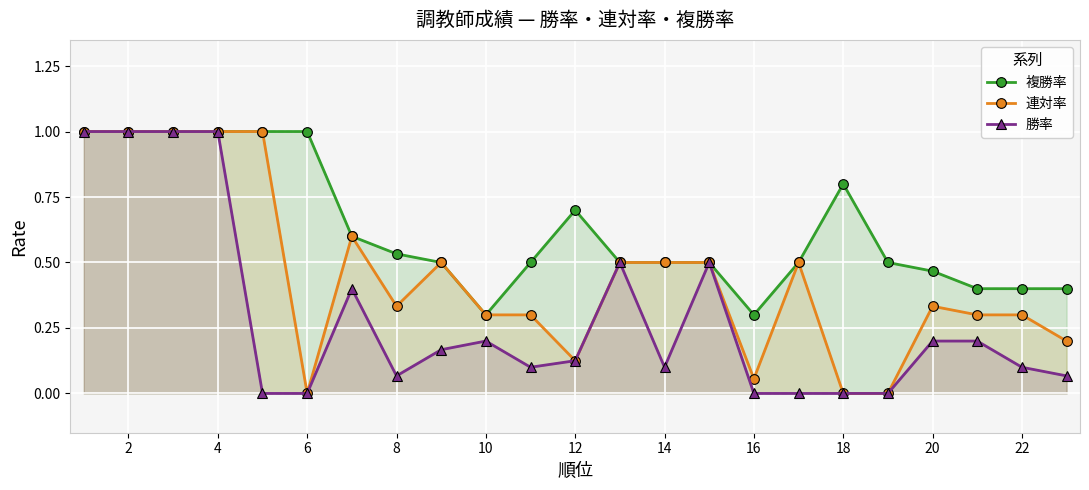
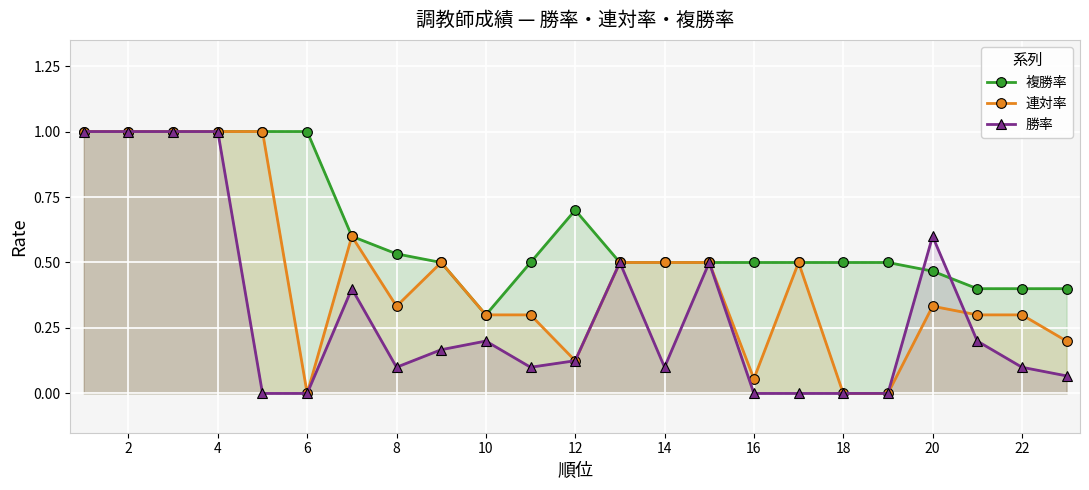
勝率, 8: 0.07 -> 0.10
複勝率, 16: 0.3 -> 0.5
複勝率, 18: 0.8 -> 0.5
勝率, 20: 0.2 -> 0.6
